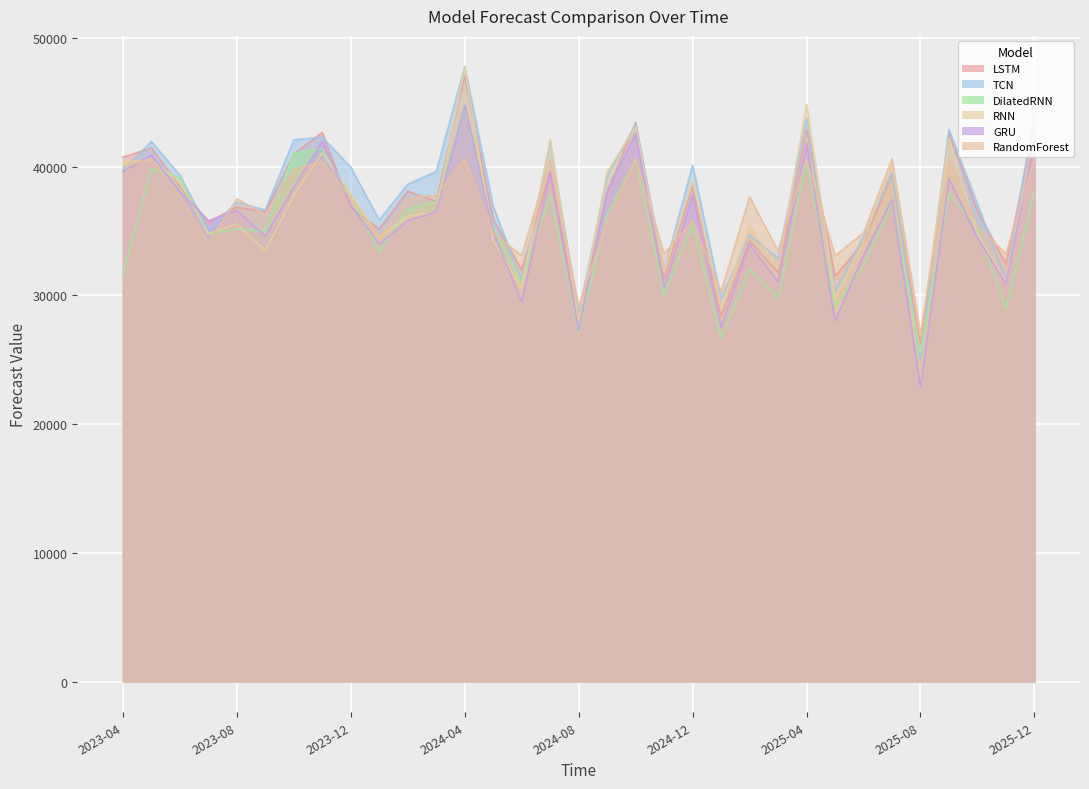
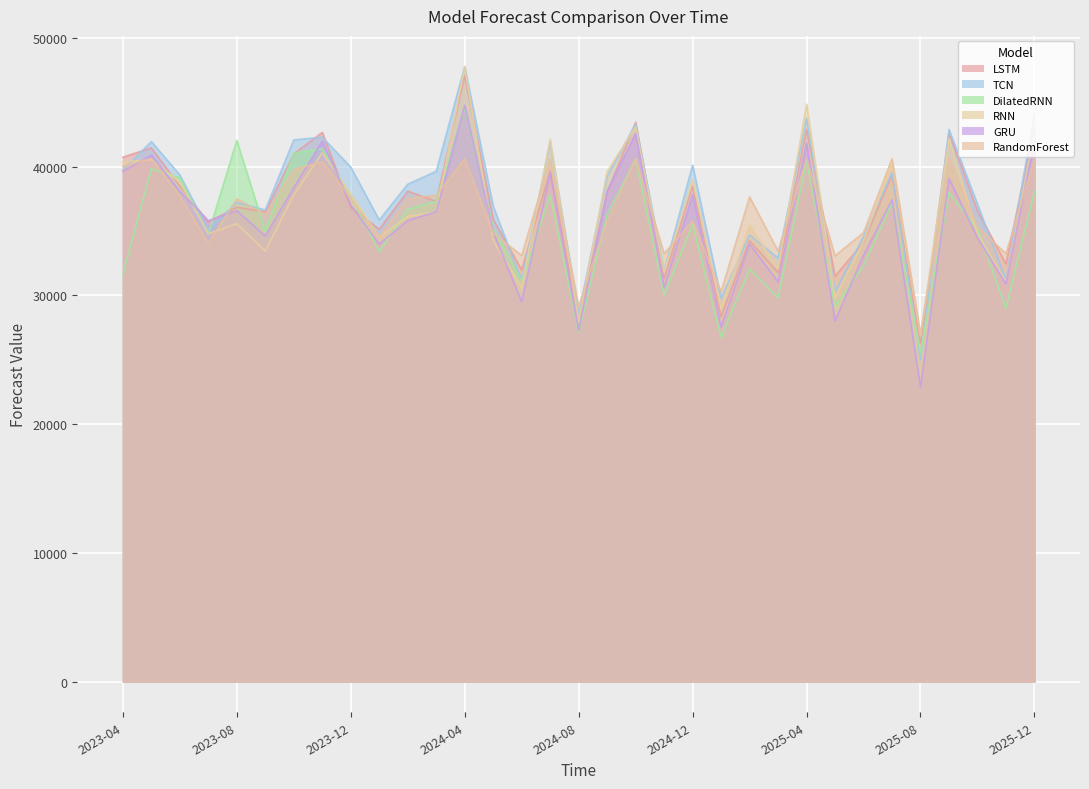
DilatedRNN, 2023-08: 35100 -> 42000
